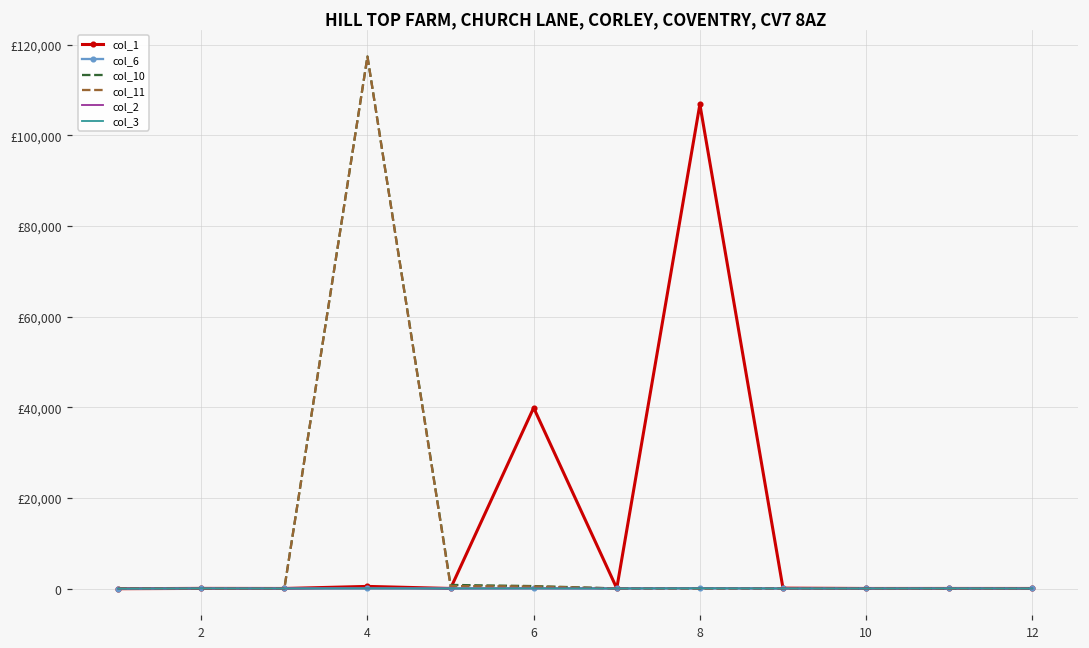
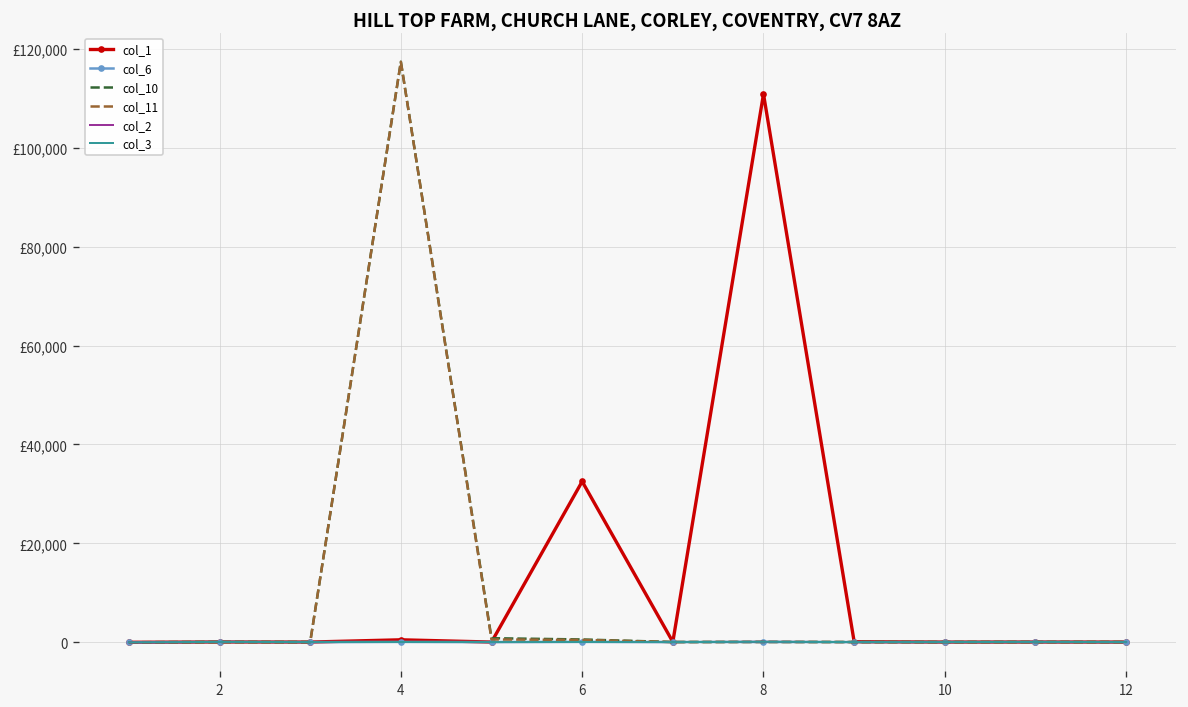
col_1, 6: £40,000 -> £33,000
col_1, 8: £107,000 -> £111,000
